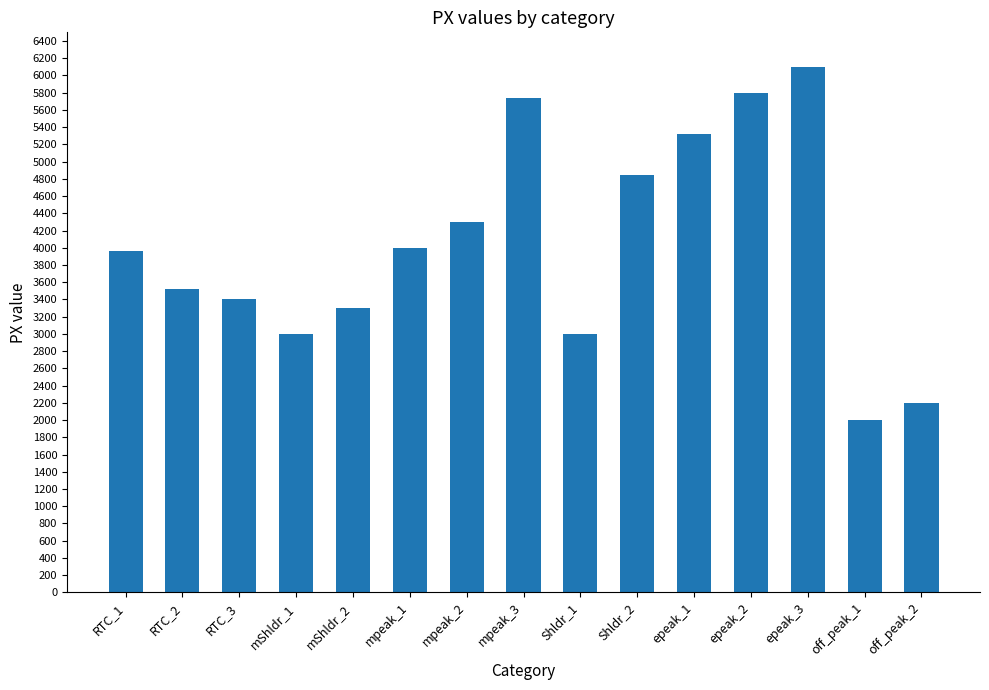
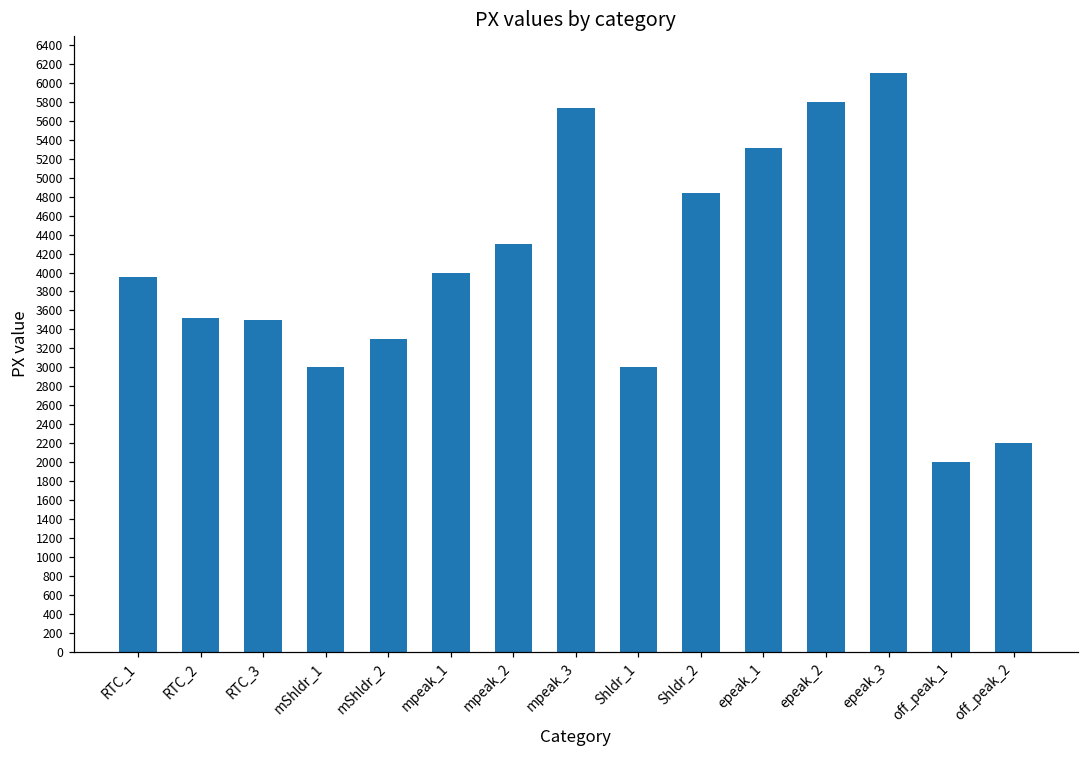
RTC_3: 3400 -> 3500
